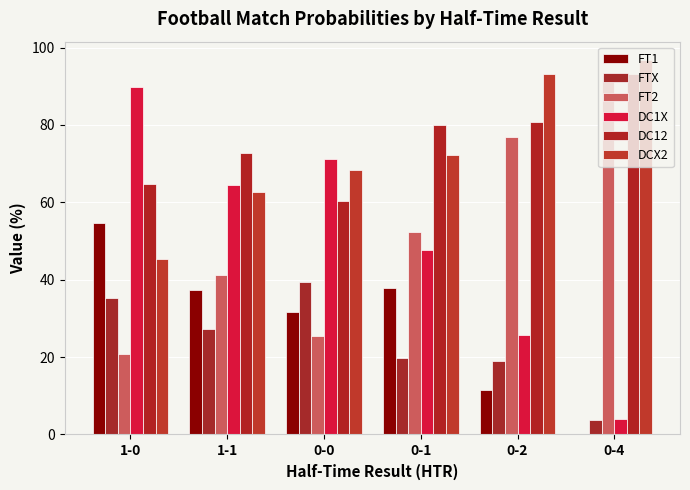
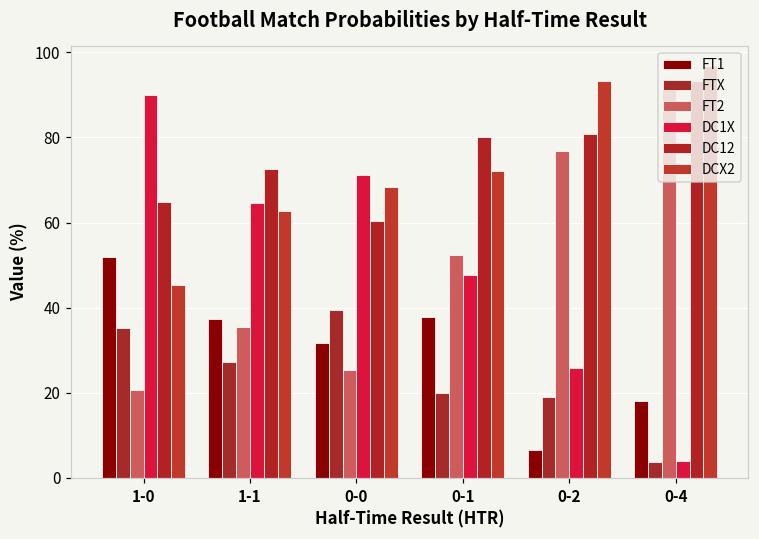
FT1, 1-0: 55 -> 52
FT2, 1-1: 41 -> 35
FT1, 0-2: 11 -> 7
FT1, 0-4: 0 -> 18
